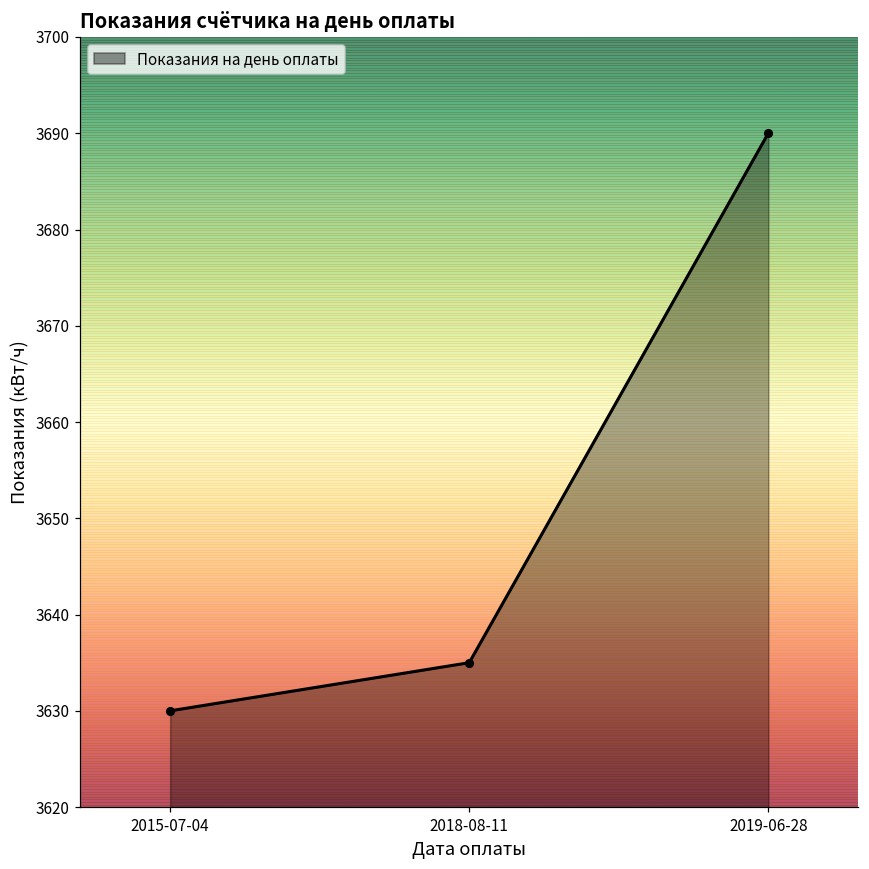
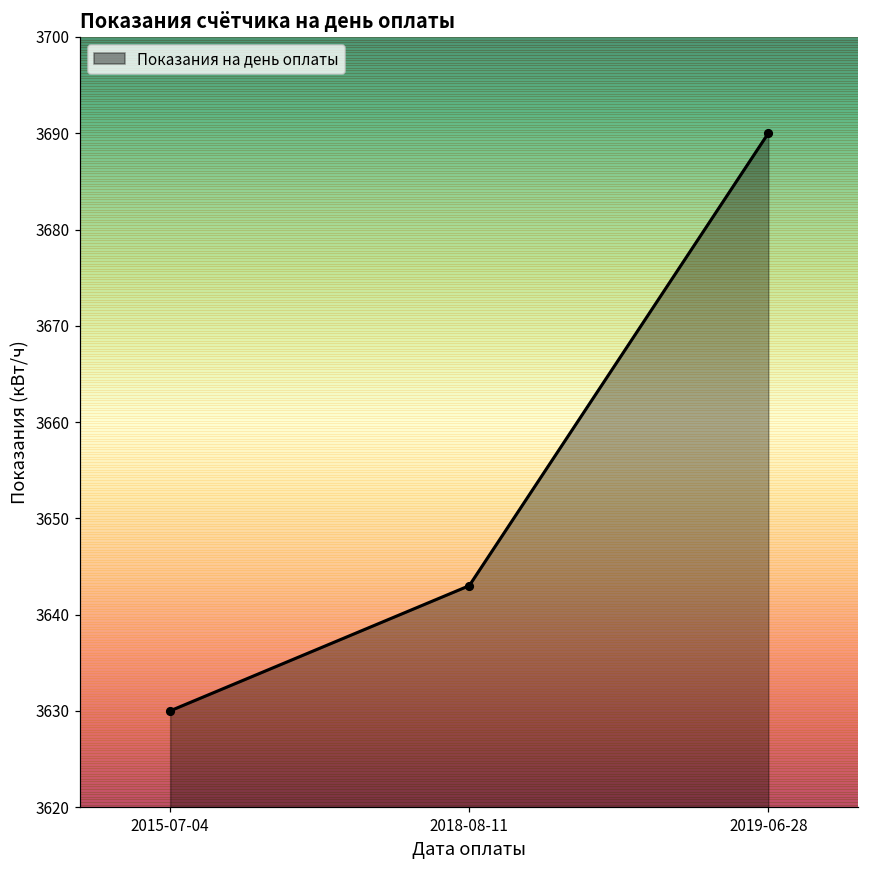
2018-08-11: 3635 -> 3643
